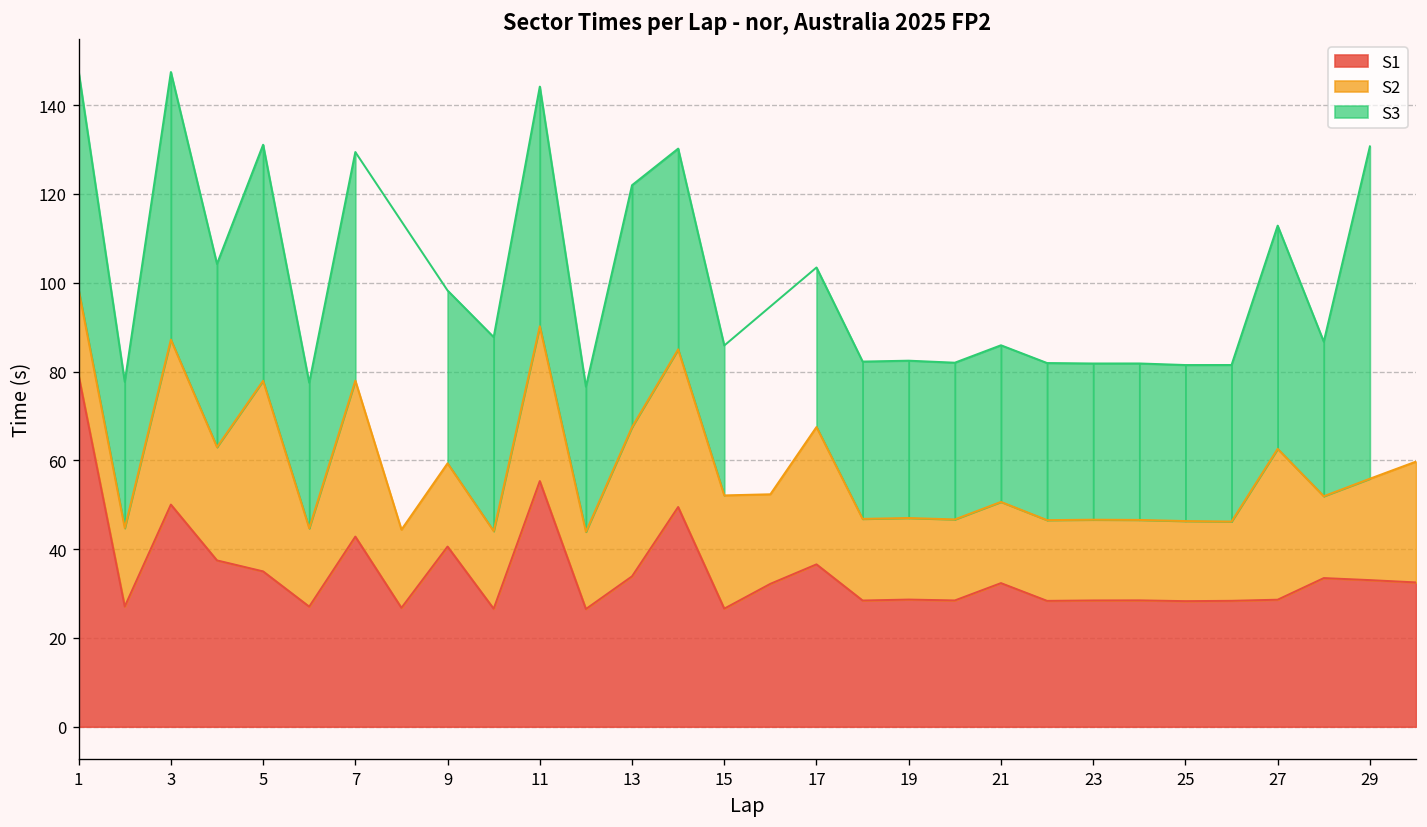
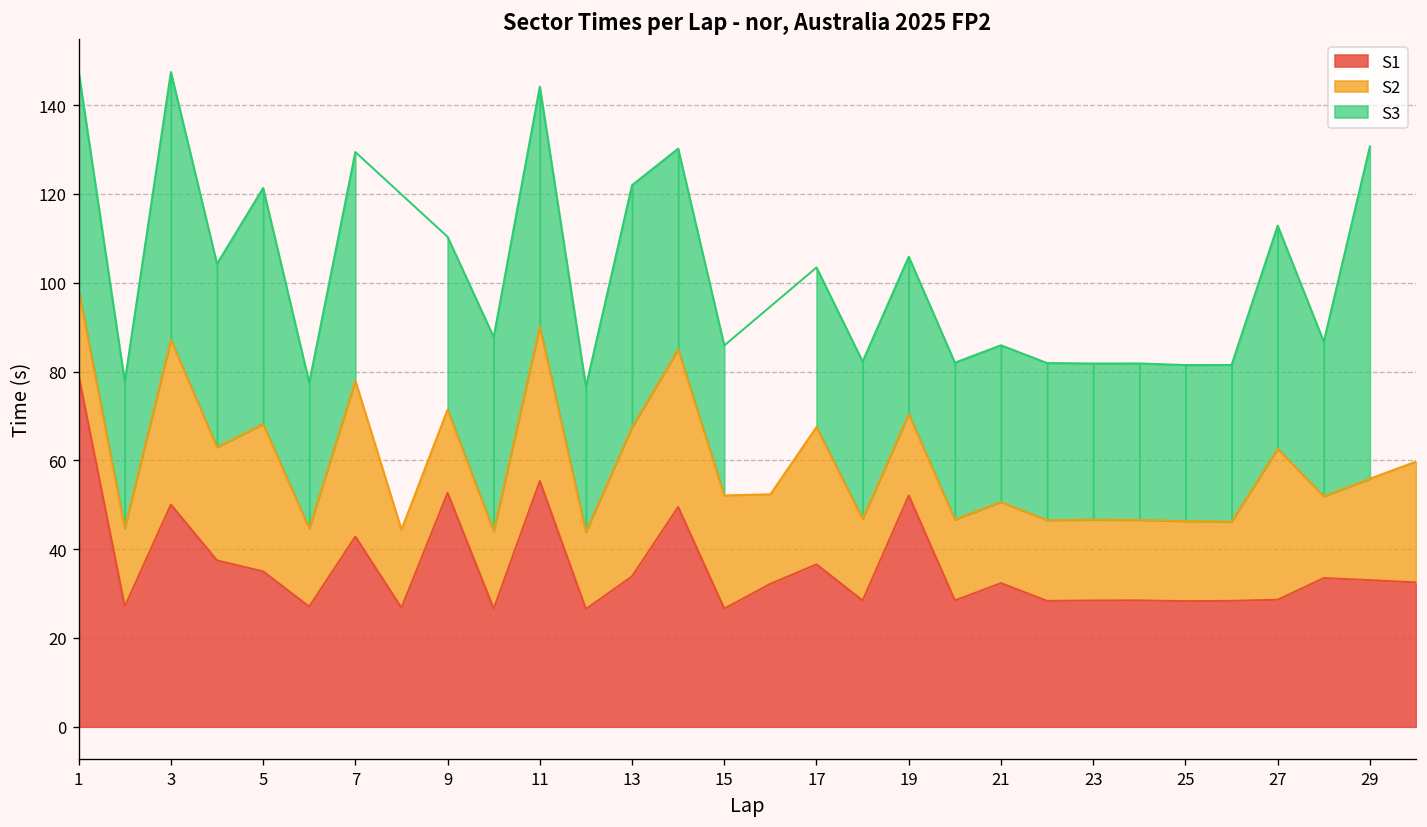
S2, 5: 43 -> 33
S1, 9: 41 -> 53
S1, 19: 29 -> 52
